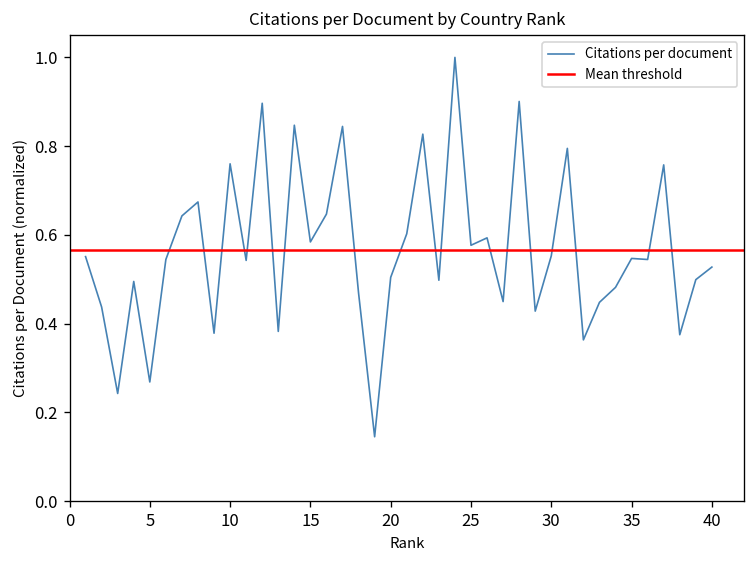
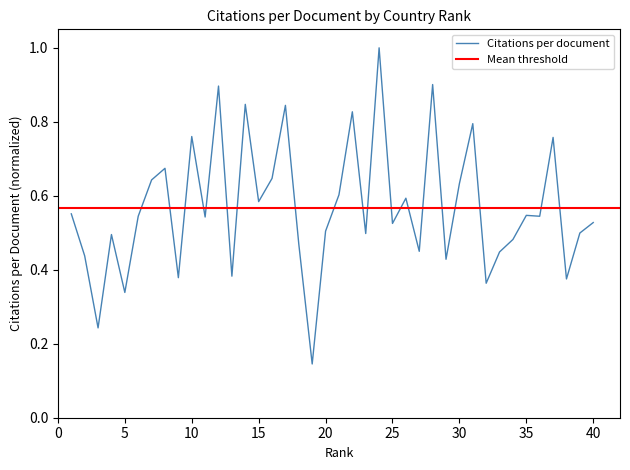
5: 0.27 -> 0.34
25: 0.58 -> 0.53
30: 0.55 -> 0.63
